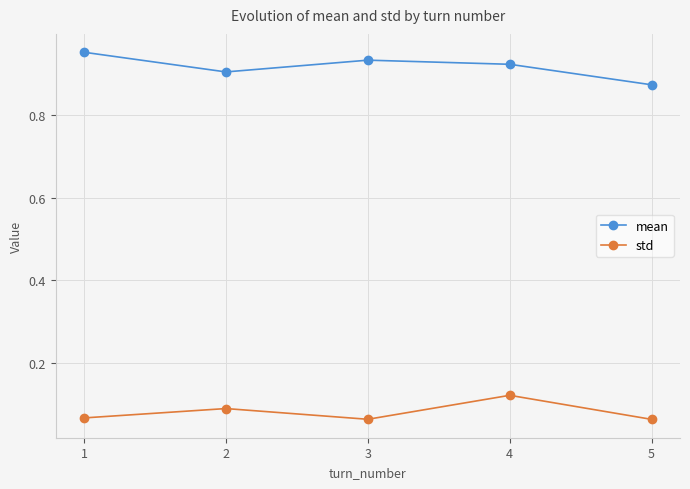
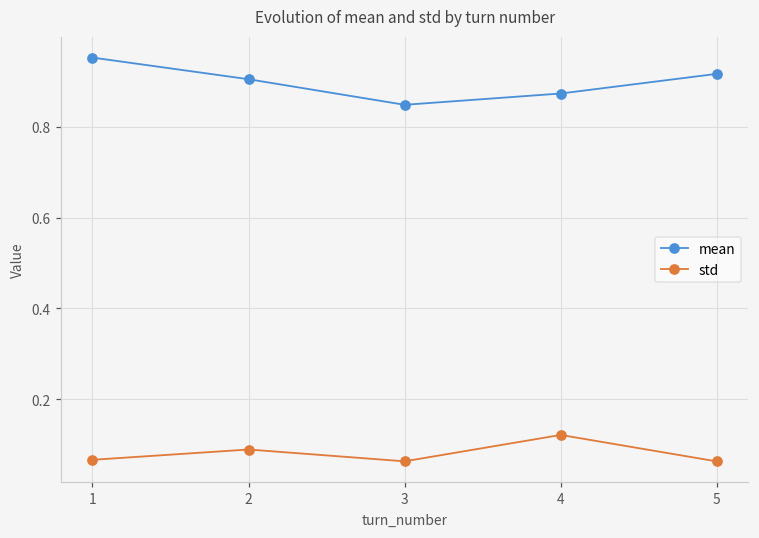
mean, 3: 0.93 -> 0.85
mean, 4: 0.92 -> 0.87
mean, 5: 0.87 -> 0.92
